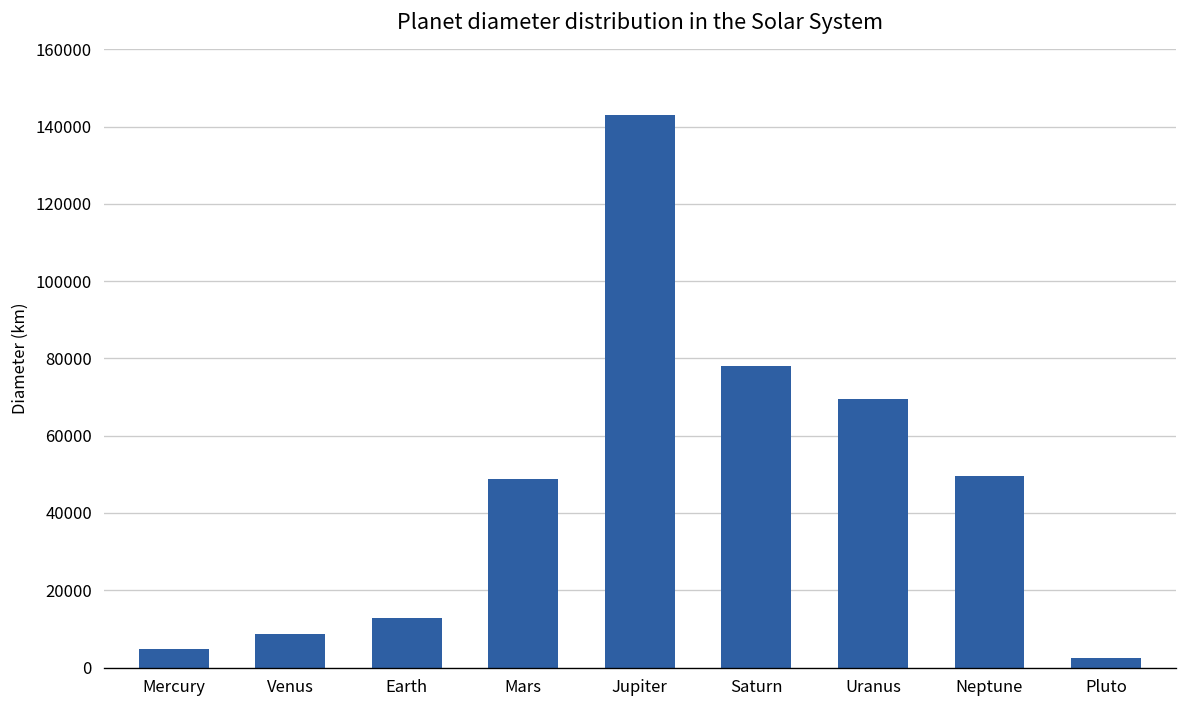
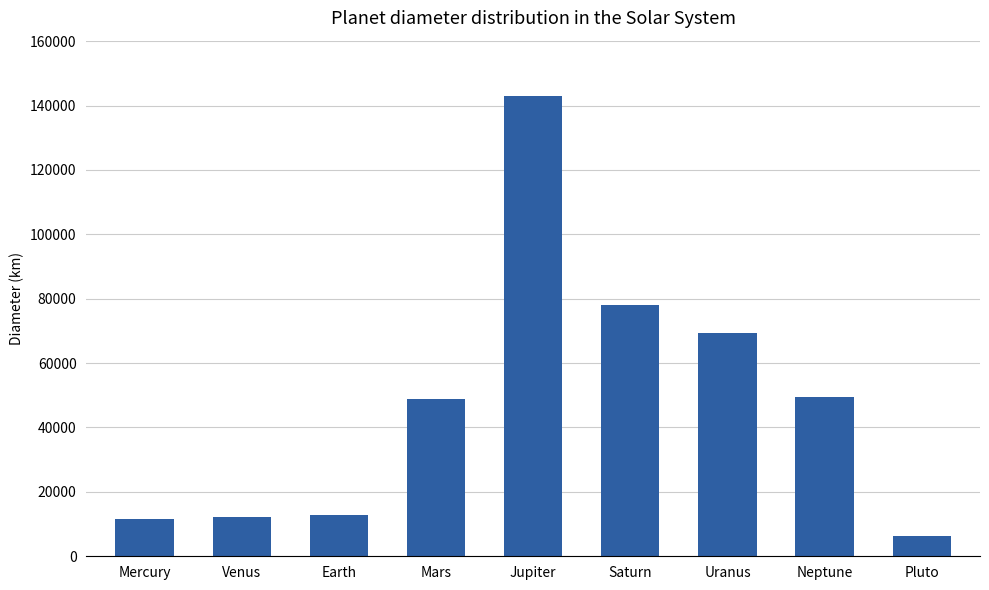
Mercury: 5000 -> 11000
Venus: 9000 -> 12000
Pluto: 2000 -> 6000
